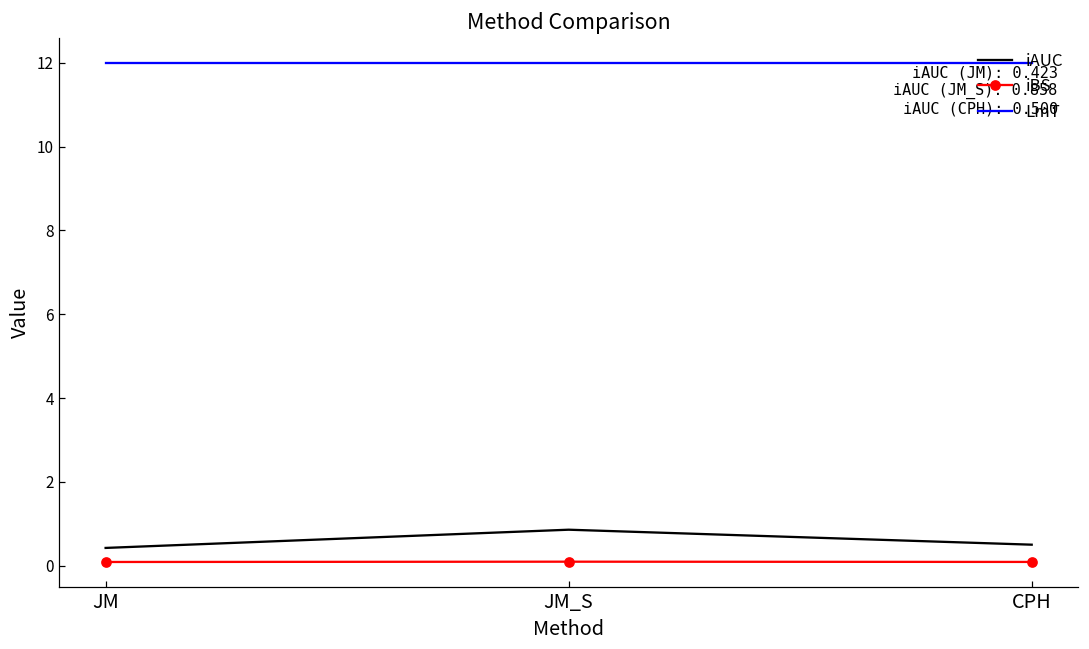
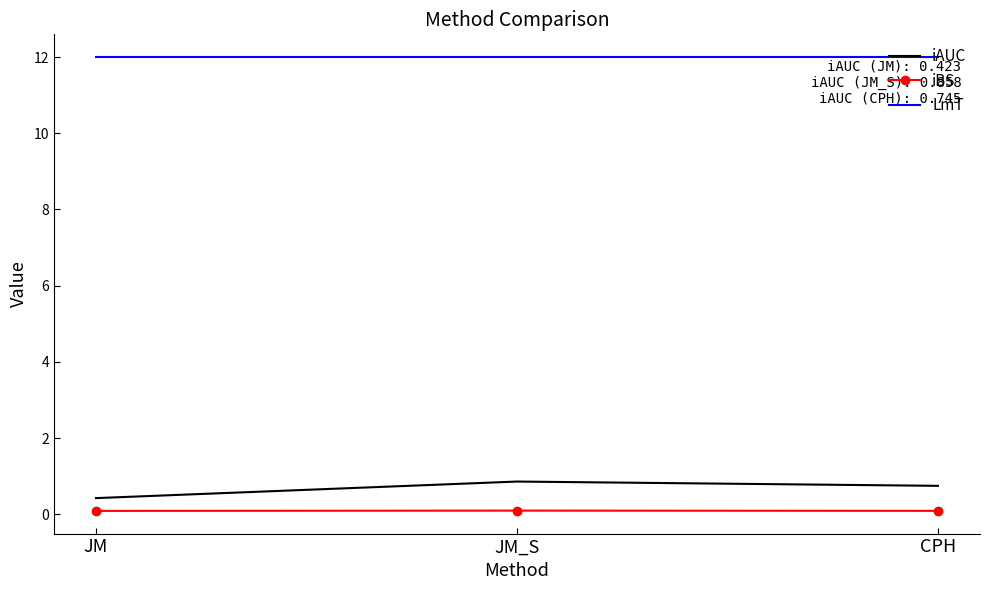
iAUC, CPH: 0.500 -> 0.745
